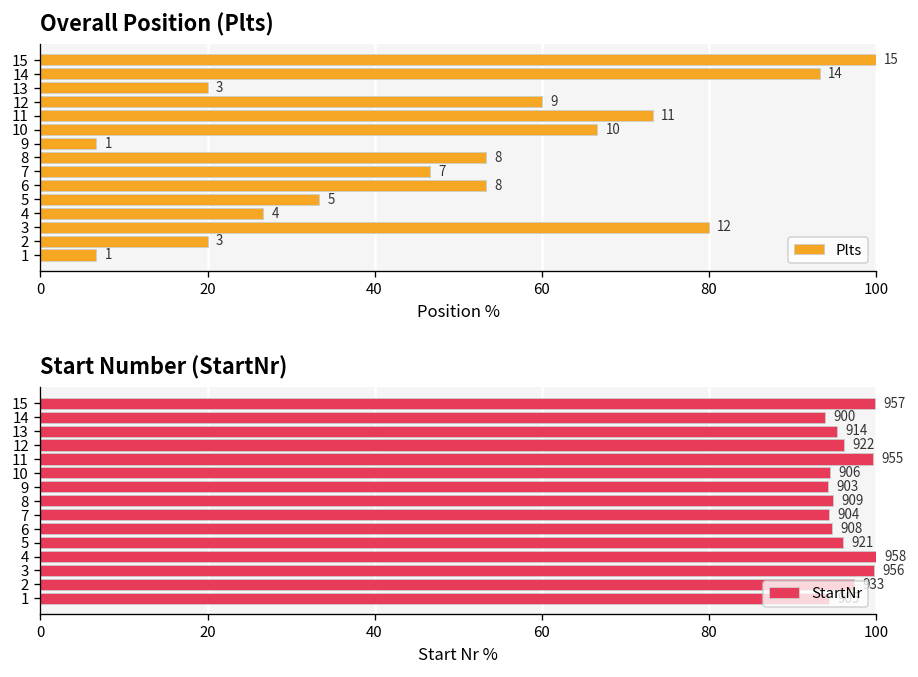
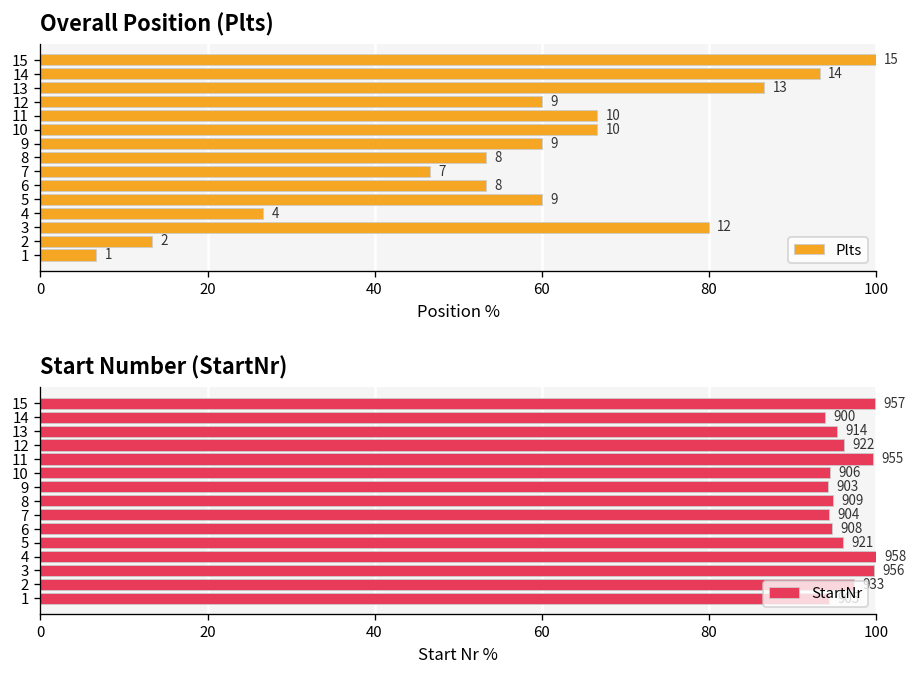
Overall Position (Plts), 13: 3 -> 13
Overall Position (Plts), 11: 11 -> 10
Overall Position (Plts), 9: 1 -> 9
Overall Position (Plts), 5: 5 -> 9
Overall Position (Plts), 2: 3 -> 2
